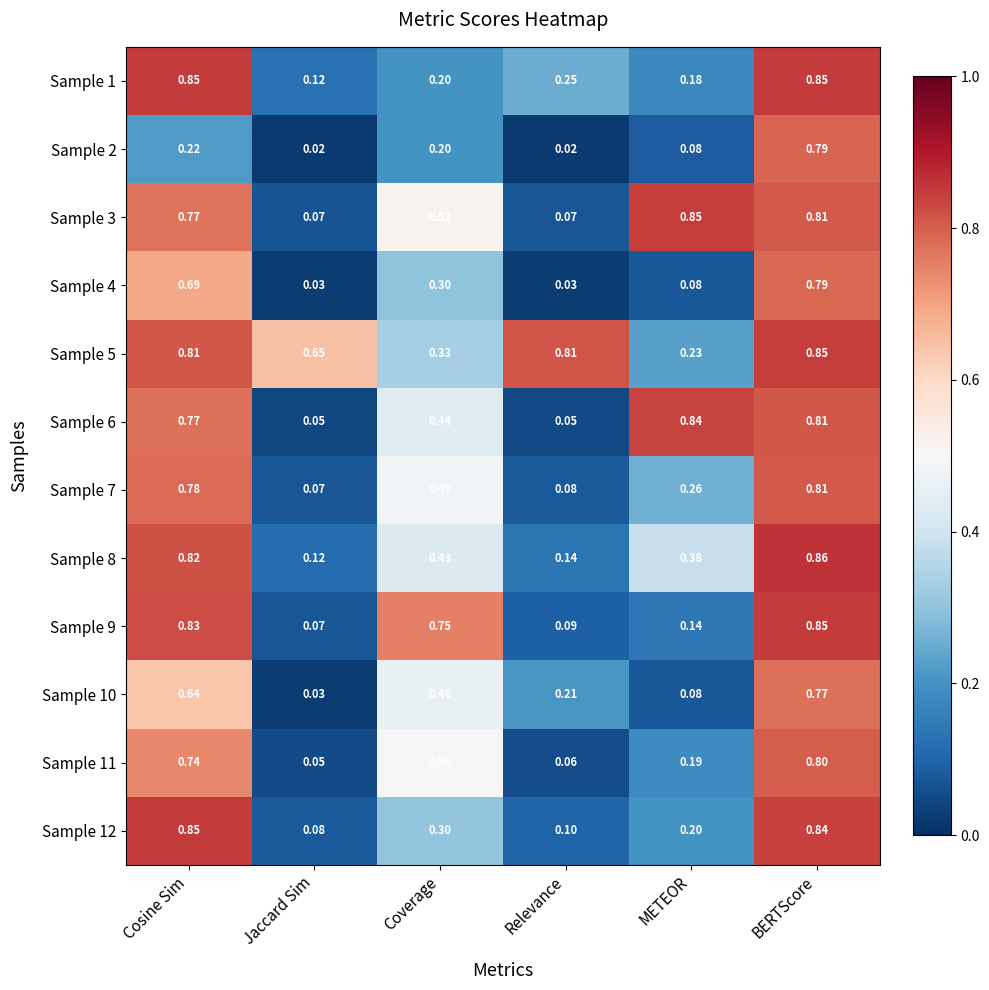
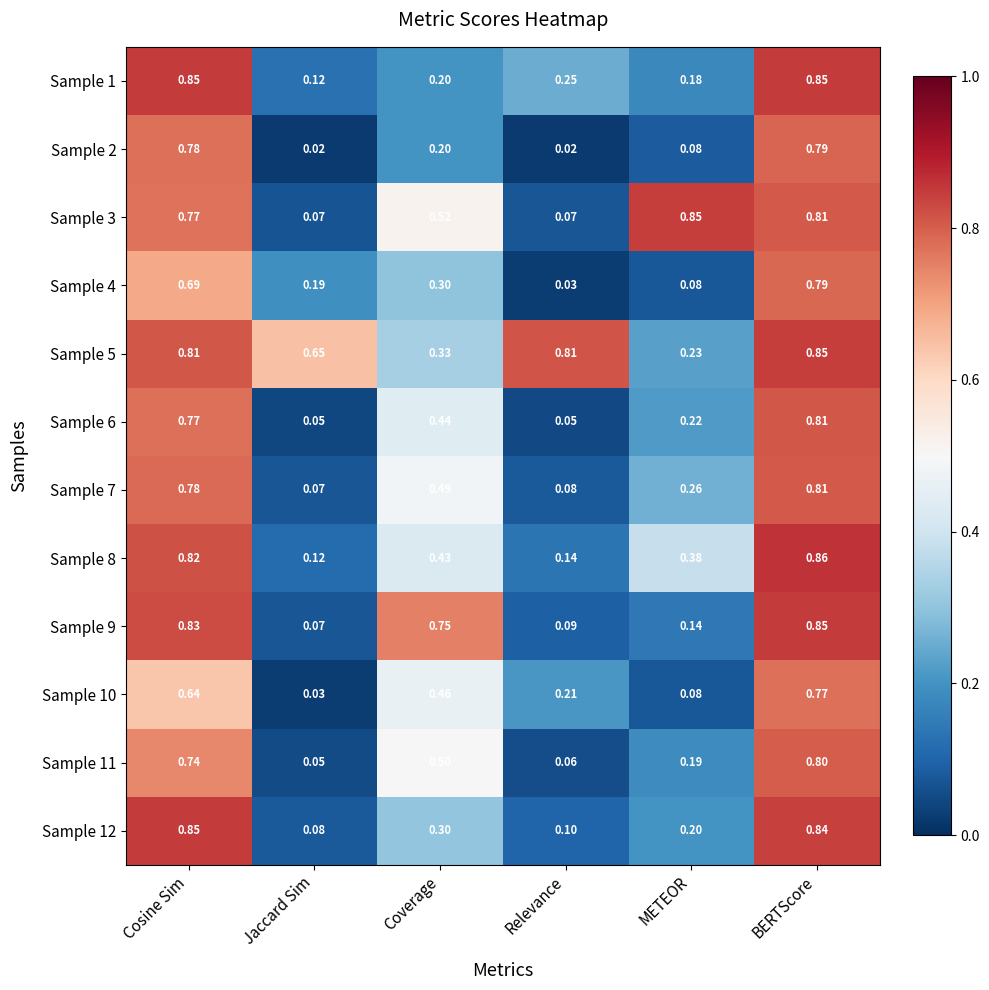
Sample 2, Cosine Sim: 0.22 -> 0.78
Sample 4, Jaccard Sim: 0.03 -> 0.19
Sample 6, METEOR: 0.84 -> 0.22
